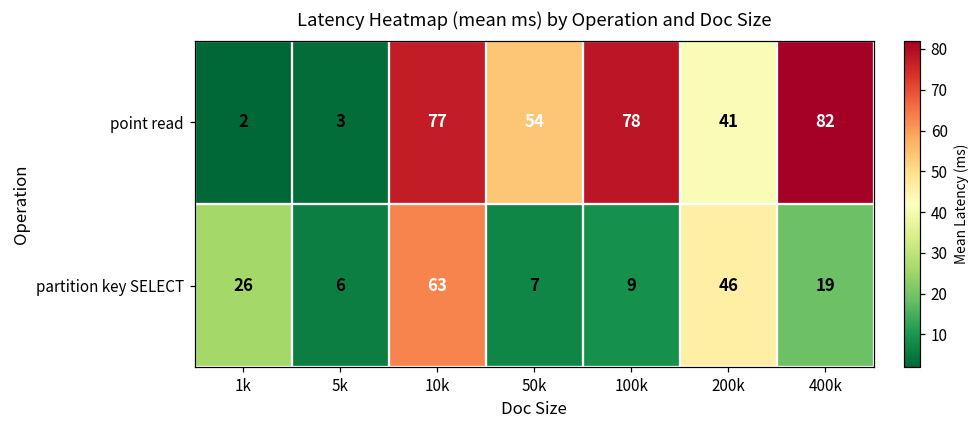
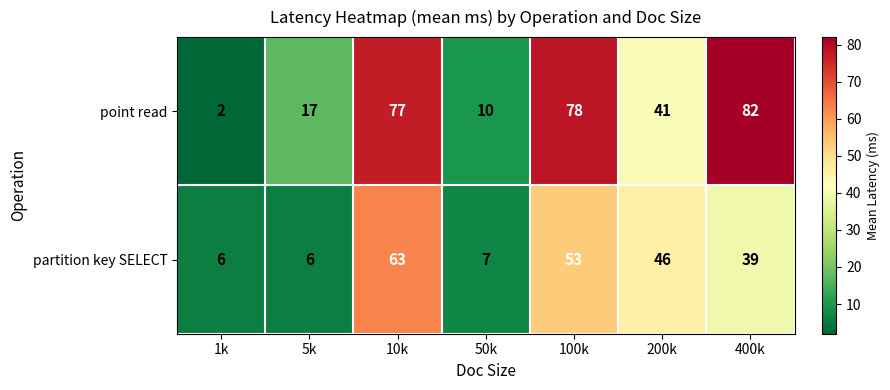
point read, 5k: 3 -> 17
point read, 50k: 54 -> 10
partition key SELECT, 1k: 26 -> 6
partition key SELECT, 100k: 9 -> 53
partition key SELECT, 400k: 19 -> 39
